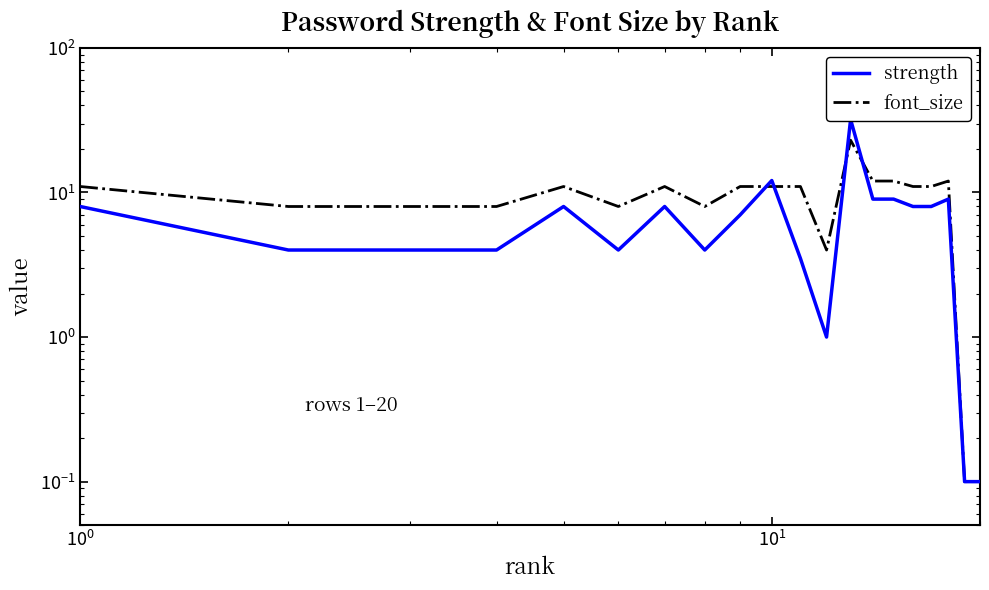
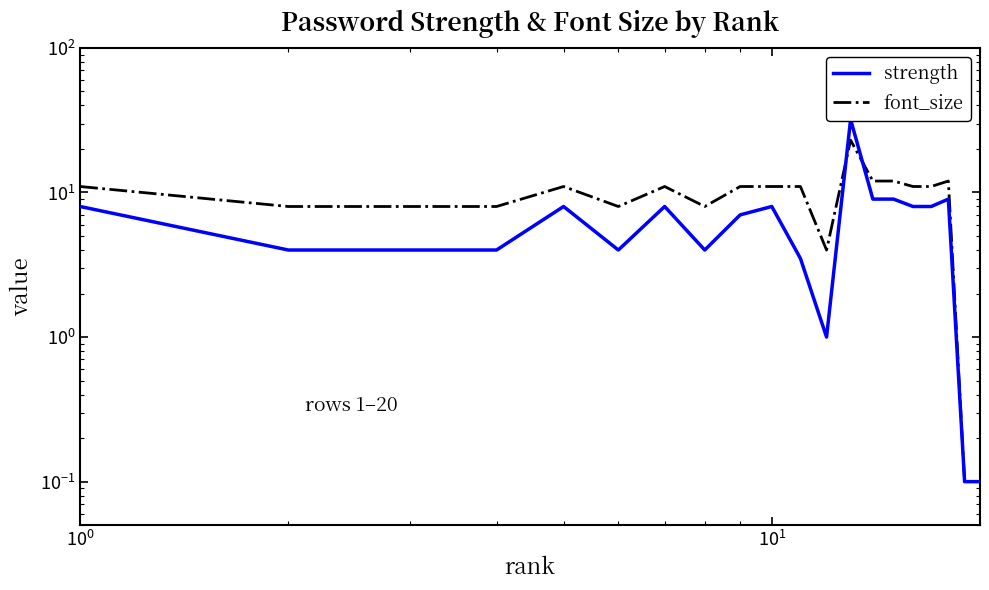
strength, 10^1: 12 -> 8
